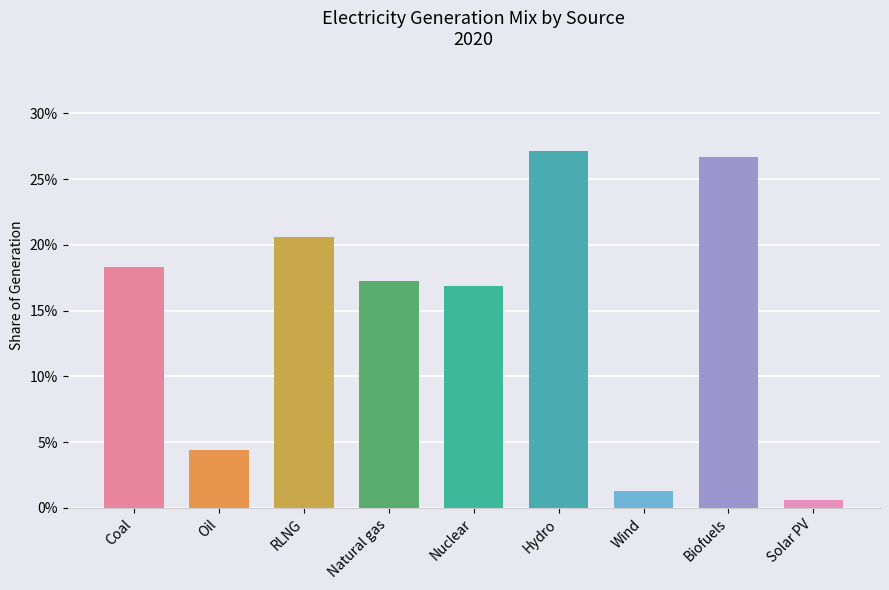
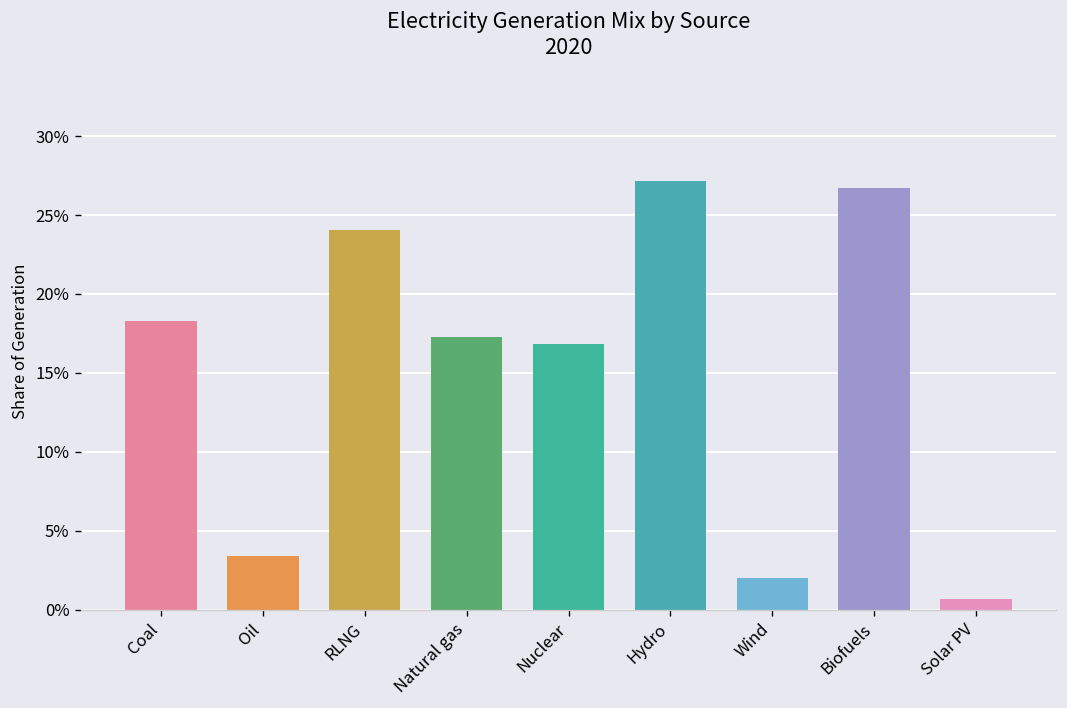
Oil: 4.4% -> 3.4%
RLNG: 20.6% -> 24.1%
Wind: 1.3% -> 2.0%
